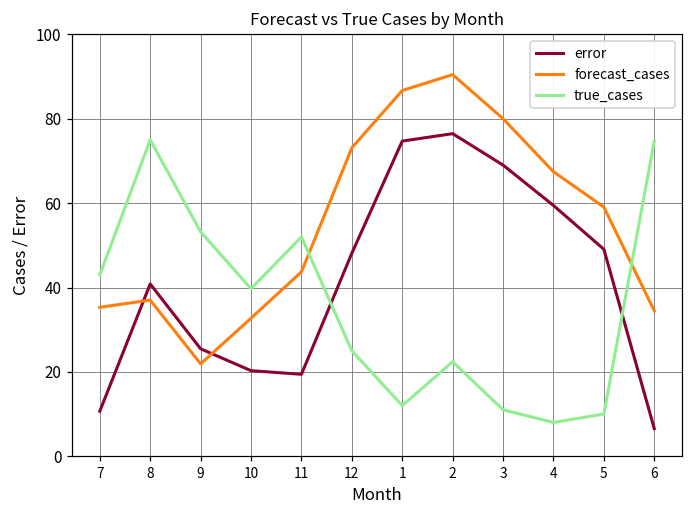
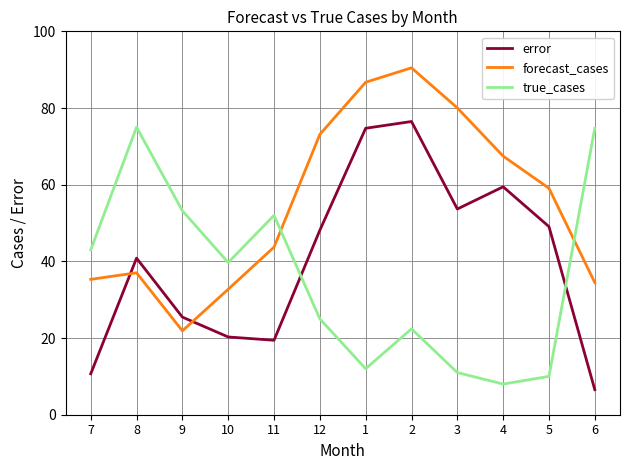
error, 3: 69 -> 54
